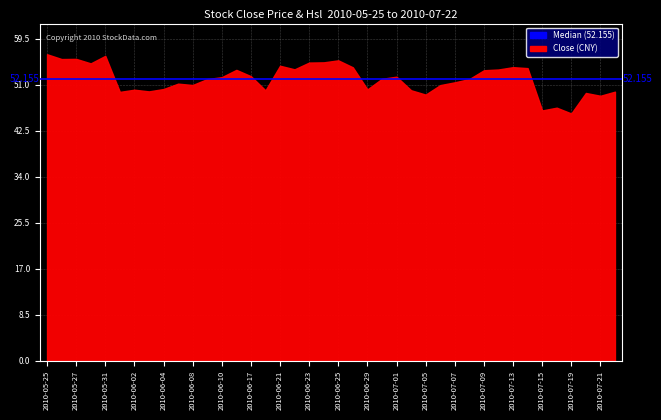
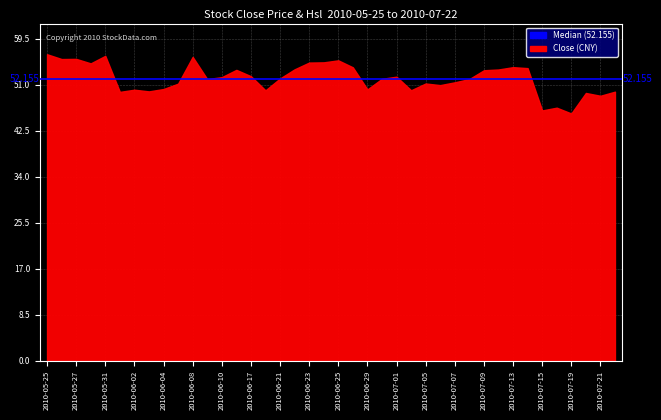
2010-06-08: 51 -> 56
2010-06-21: 55 -> 52
2010-07-05: 49 -> 51
